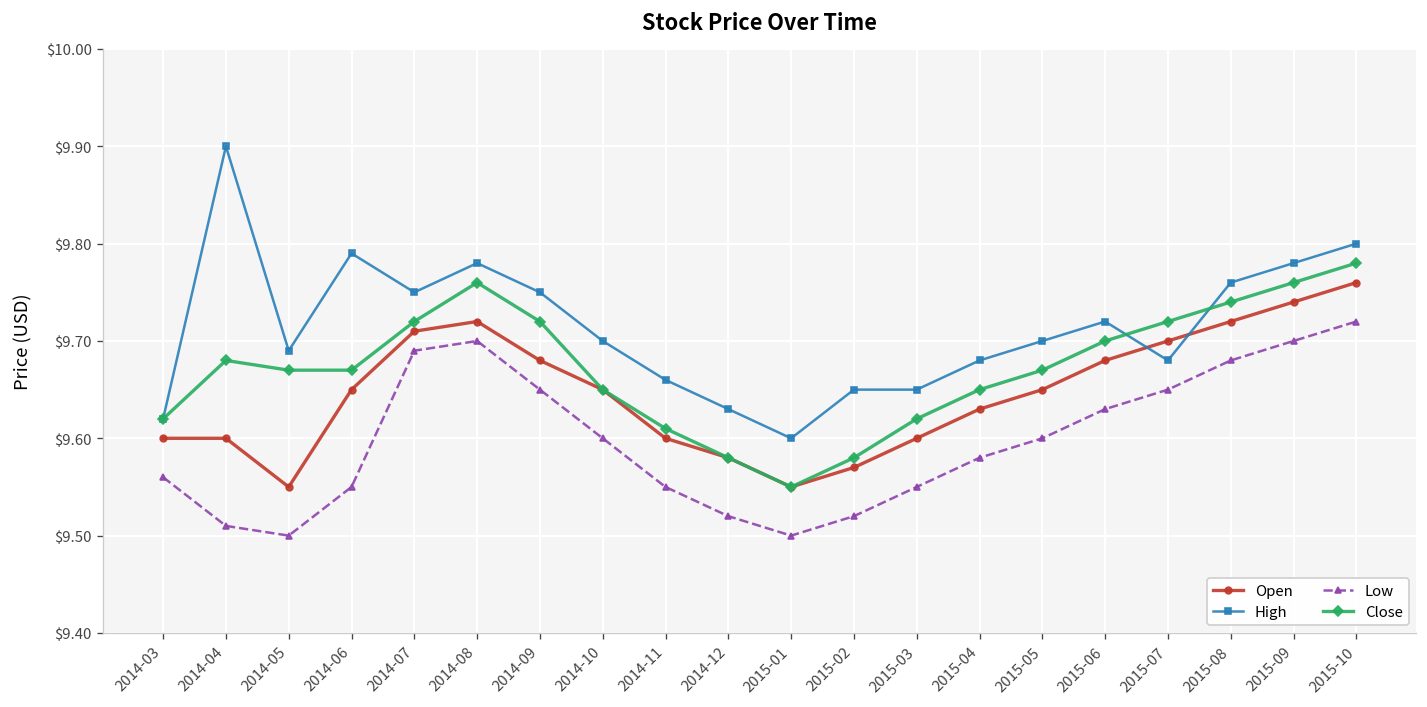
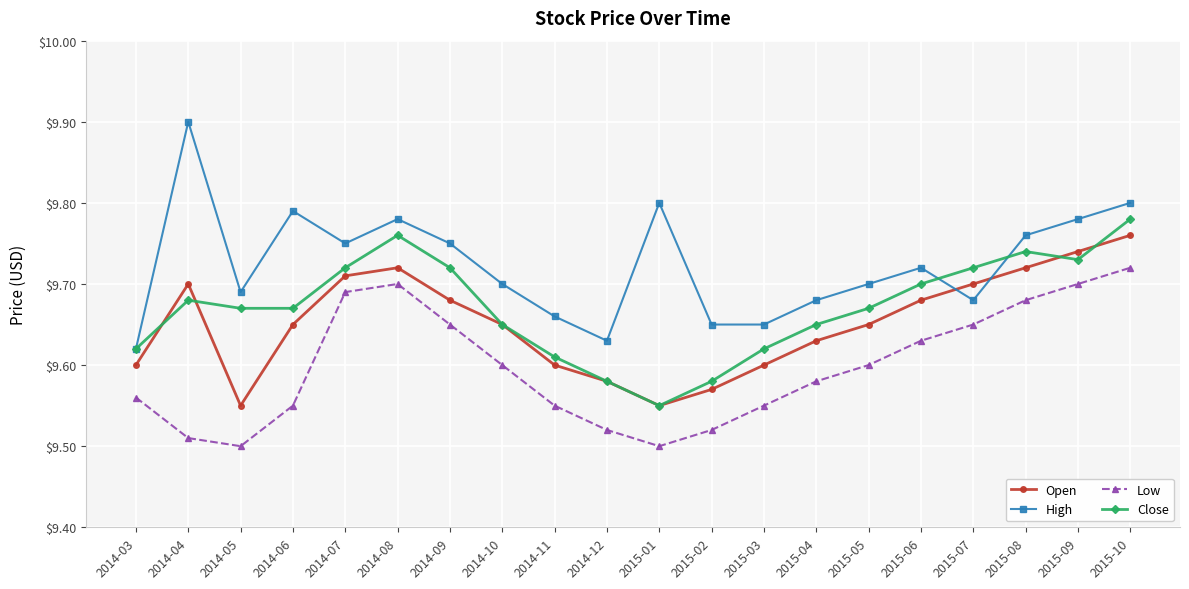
Open, 2014-04: $9.6 -> $9.7
High, 2015-01: $9.6 -> $9.8
Close, 2015-09: $9.76 -> $9.73
